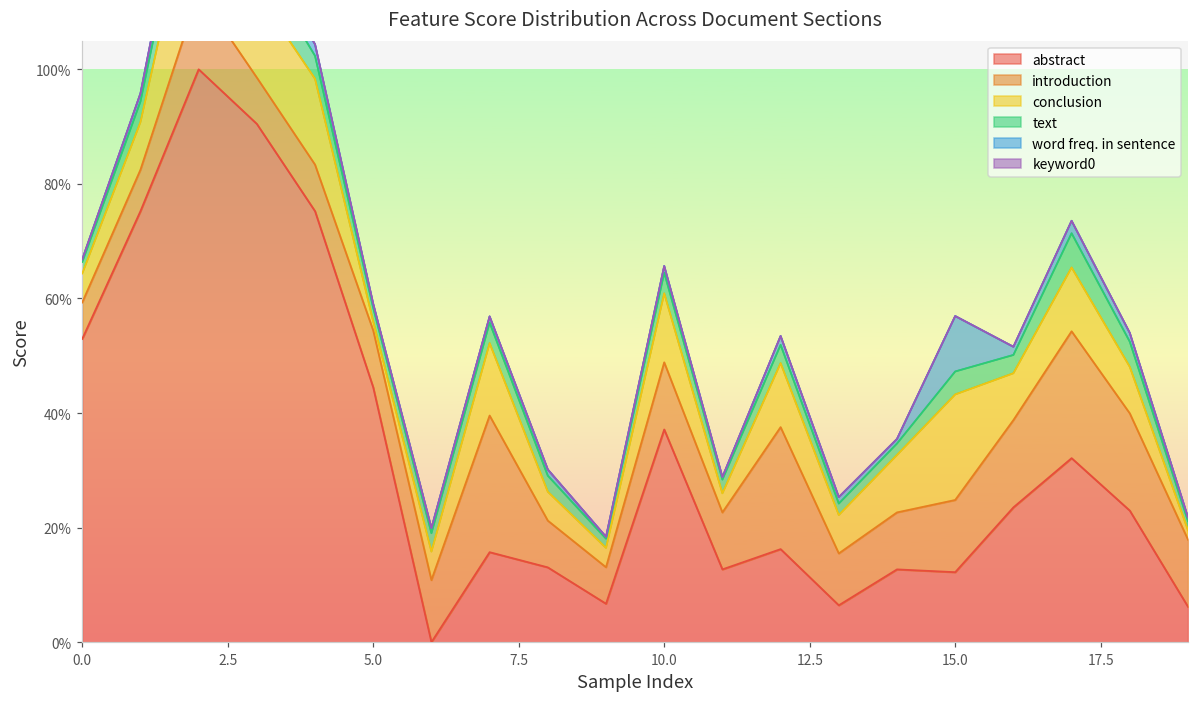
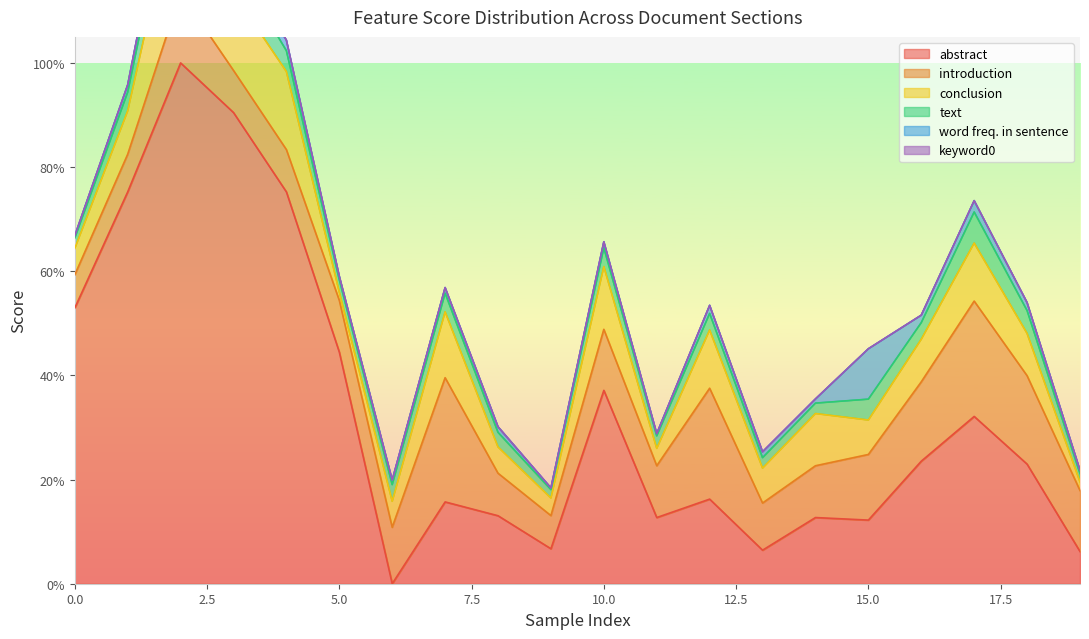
conclusion, 15.0: 18% -> 7%
